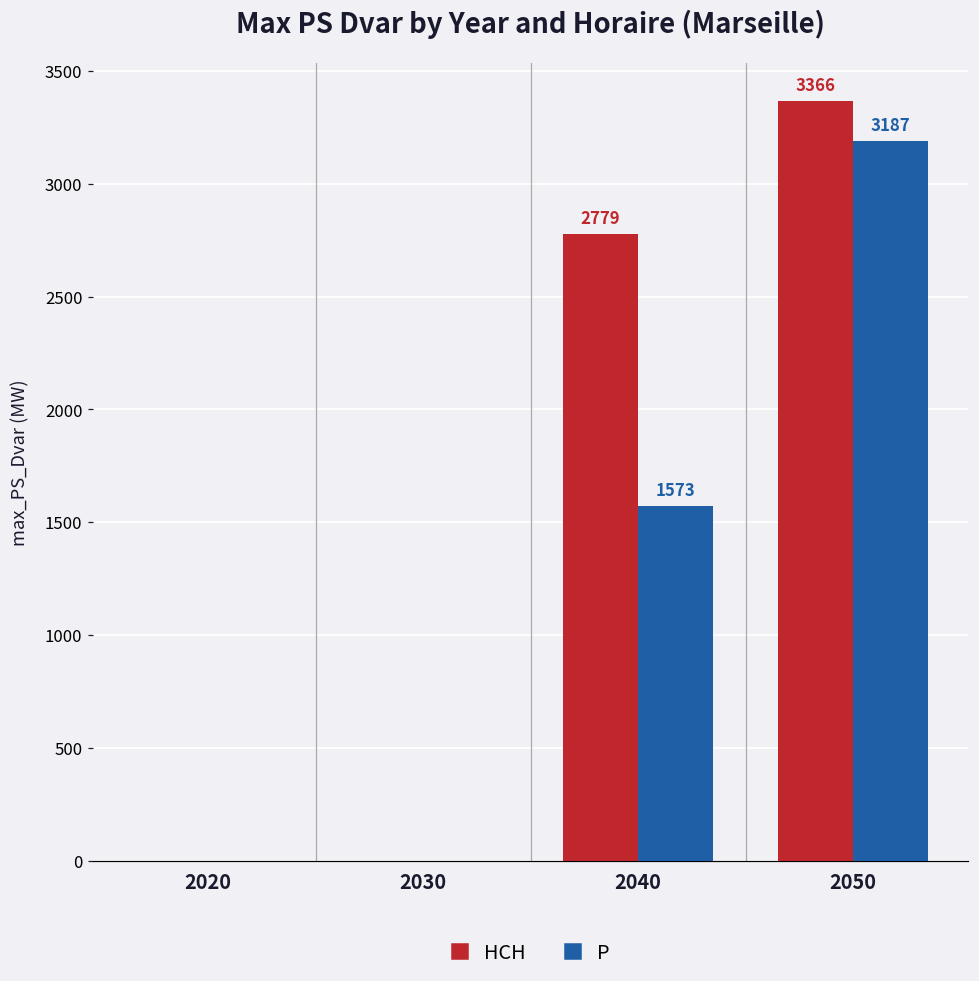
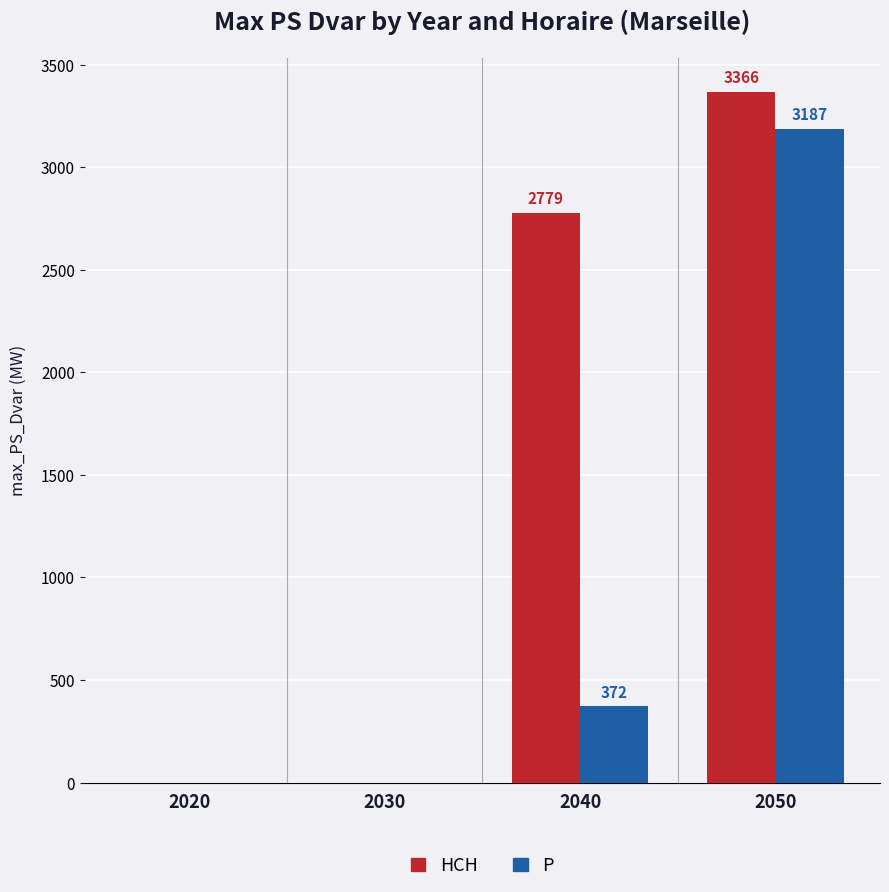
P, 2040: 1573 -> 372
